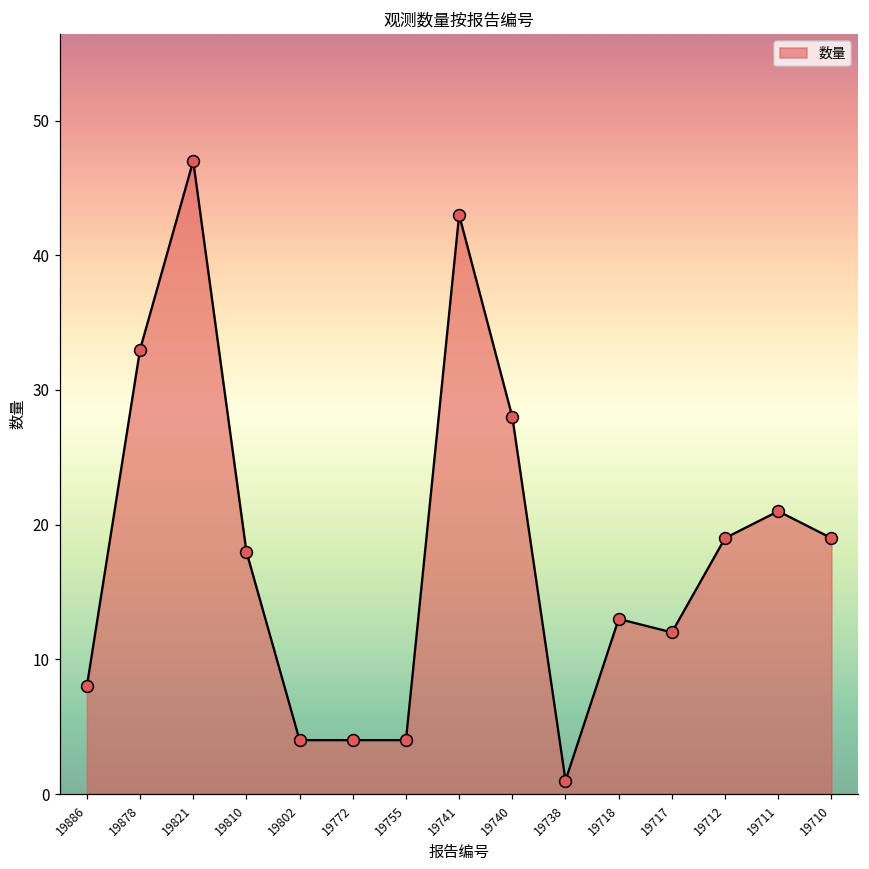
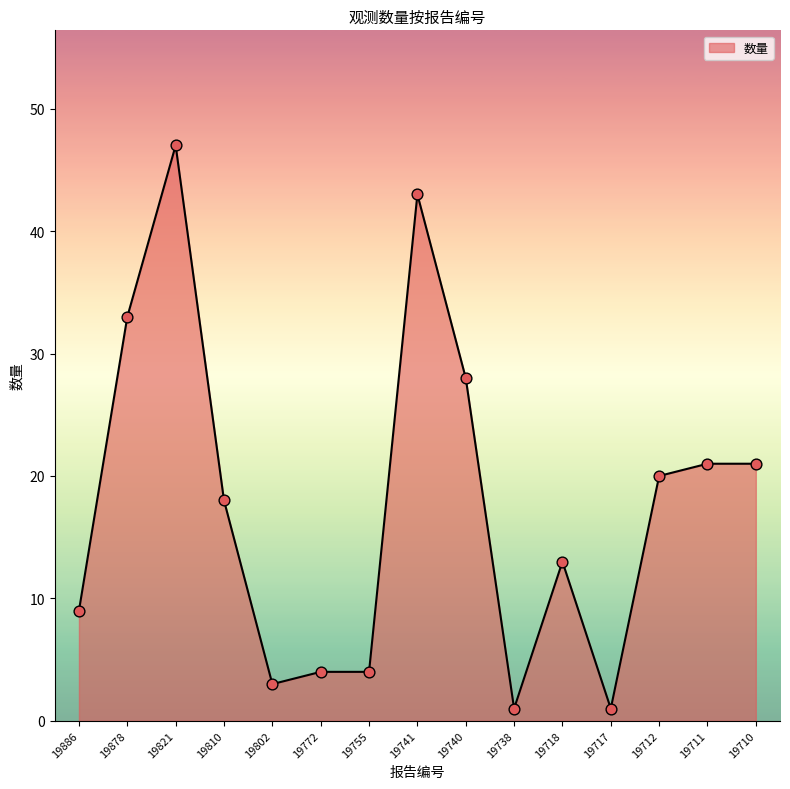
19886: 8 -> 9
19802: 4 -> 3
19717: 12 -> 1
19712: 19 -> 20
19710: 19 -> 21
